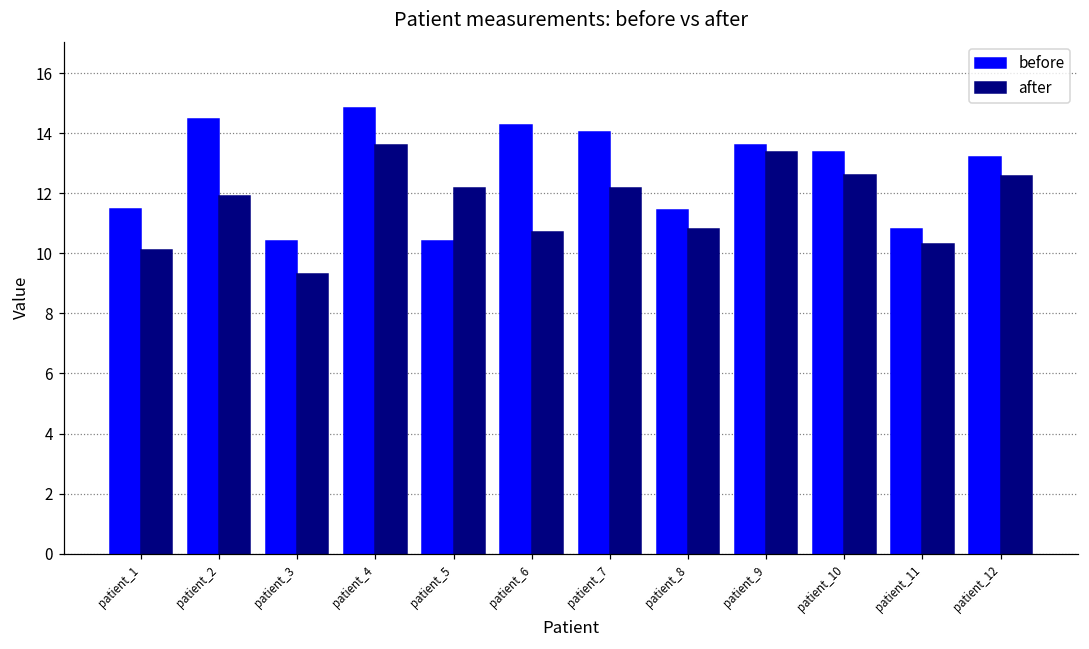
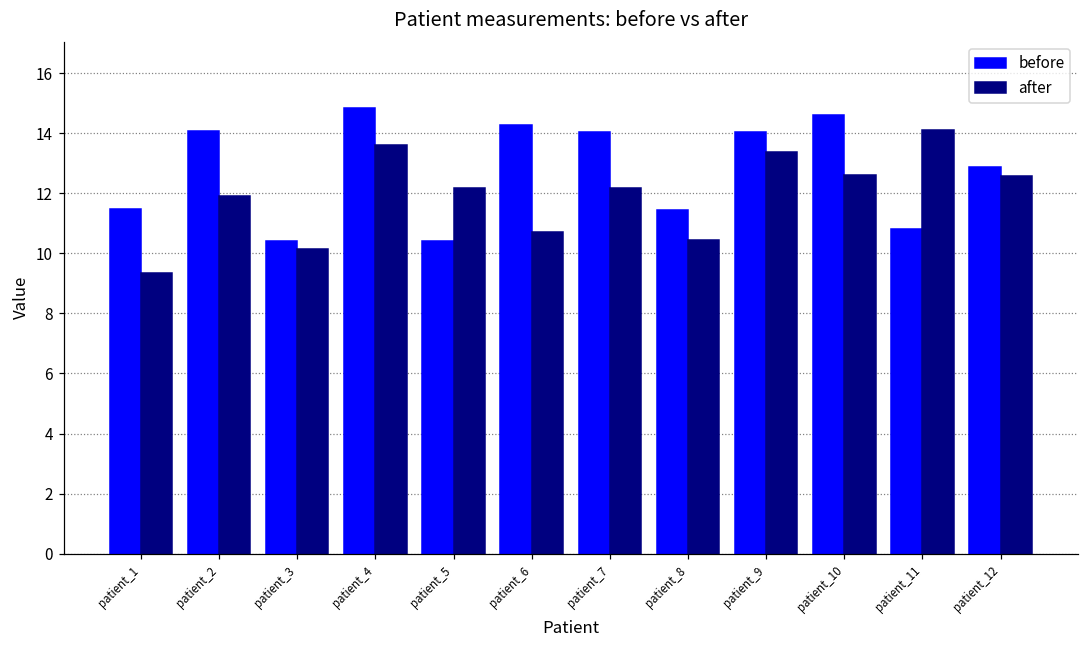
after, patient_1: 10.1 -> 9.3
before, patient_2: 14.5 -> 14.1
after, patient_3: 9.3 -> 10.1
after, patient_8: 10.8 -> 10.4
before, patient_9: 13.6 -> 14.0
before, patient_10: 13.4 -> 14.6
after, patient_11: 10.3 -> 14.1
before, patient_12: 13.2 -> 12.9
